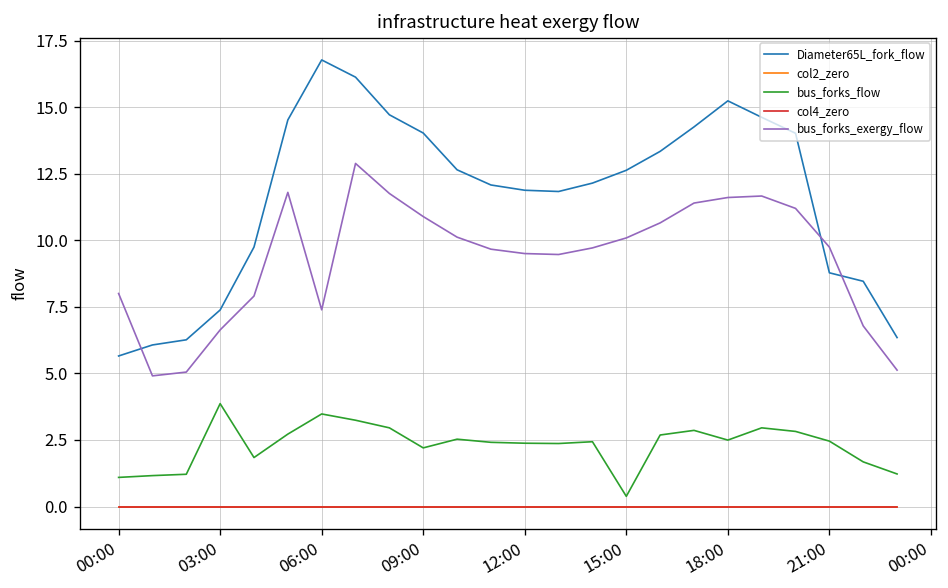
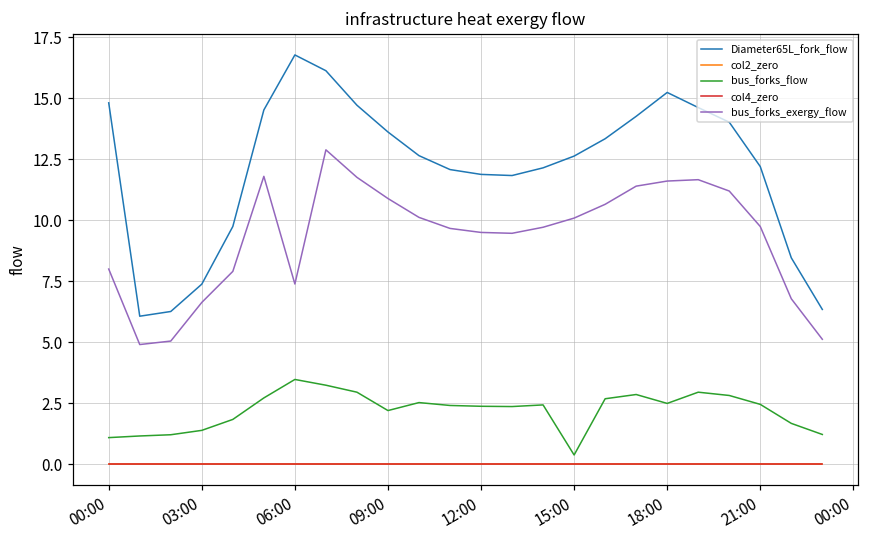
Diameter65L_fork_flow, 00:00: 5.7 -> 14.8
bus_forks_flow, 03:00: 3.9 -> 1.4
Diameter65L_fork_flow, 09:00: 14.0 -> 13.6
Diameter65L_fork_flow, 21:00: 8.8 -> 12.2
